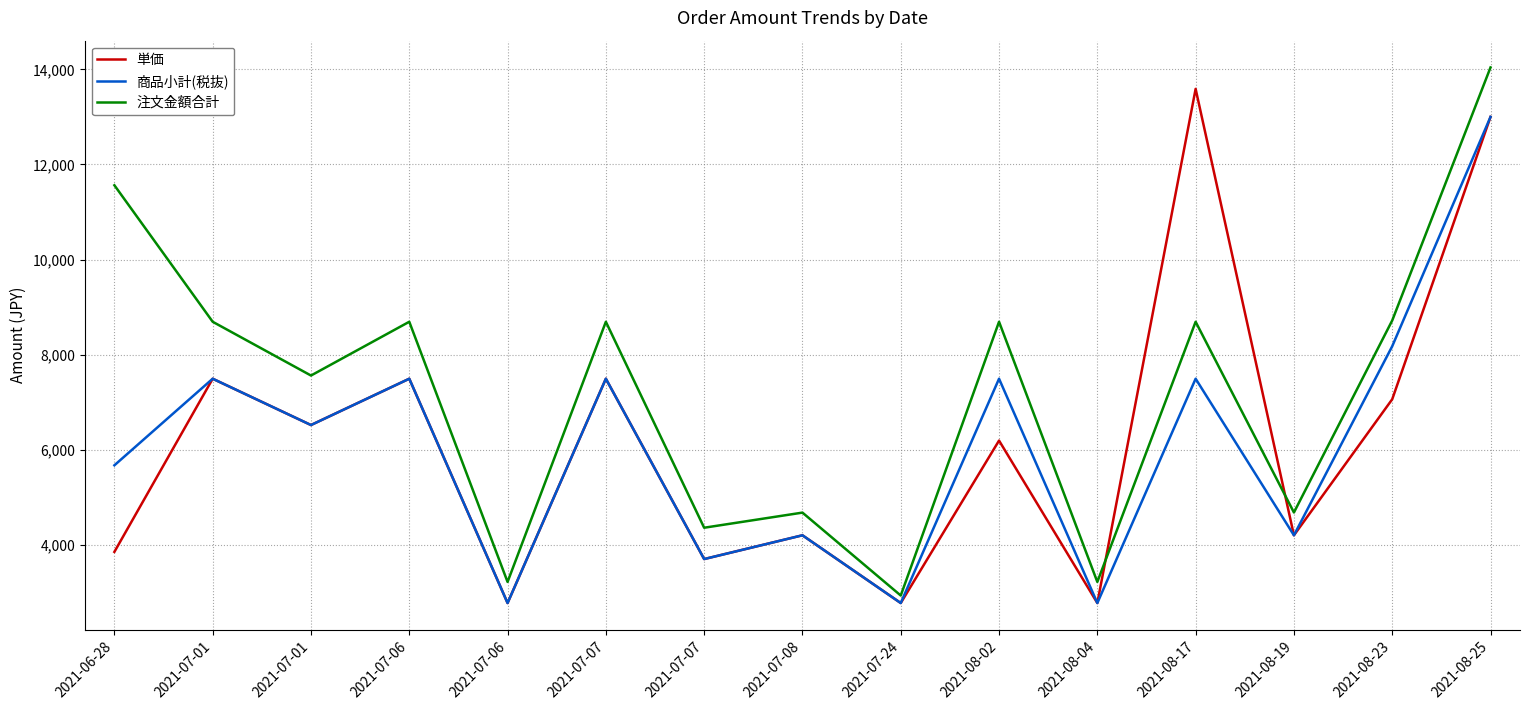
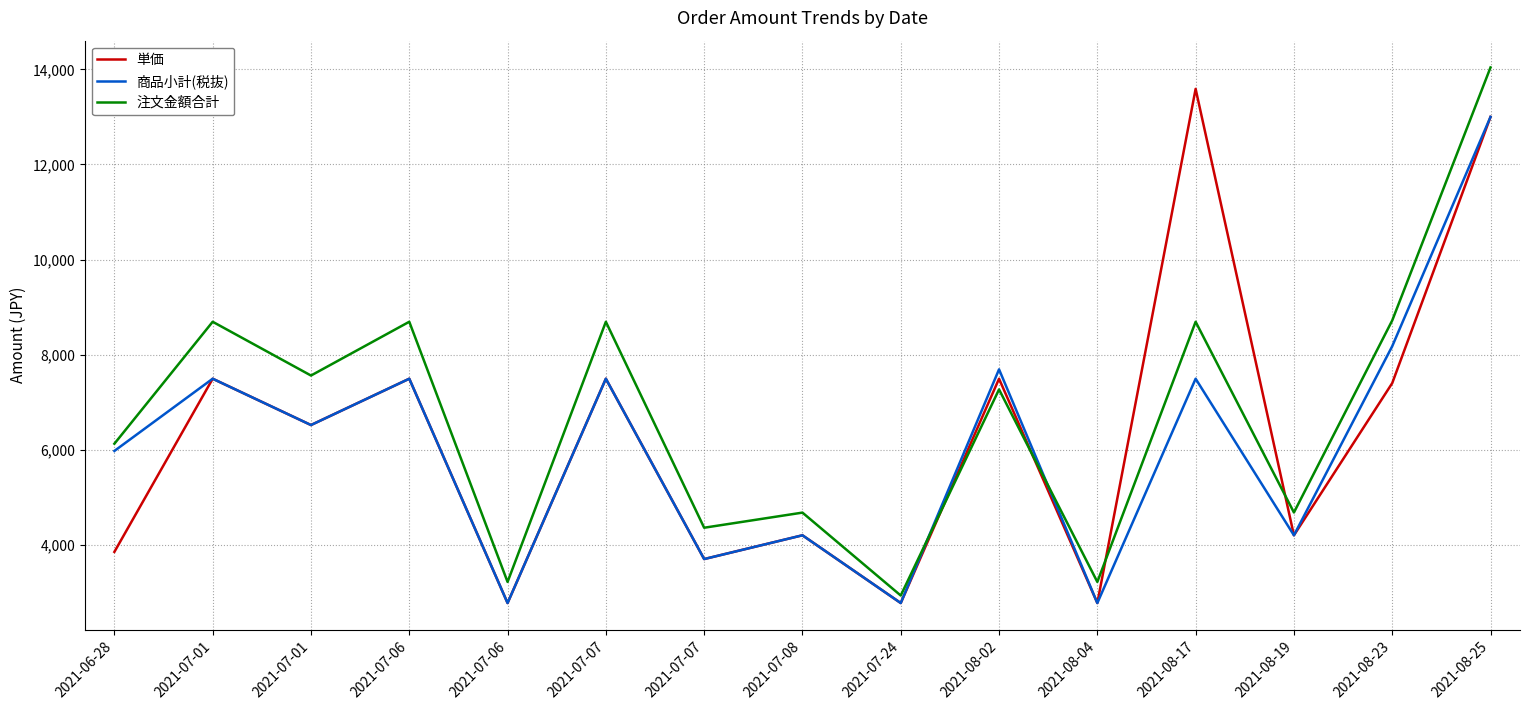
商品小計(税抜), 2021-06-28: 5,700 -> 6,000
注文金額合計, 2021-06-28: 11,600 -> 6,100
単価, 2021-08-02: 6,200 -> 7,500
商品小計(税抜), 2021-08-02: 7,500 -> 7,700
注文金額合計, 2021-08-02: 8,700 -> 7,300
単価, 2021-08-23: 7,100 -> 7,400
